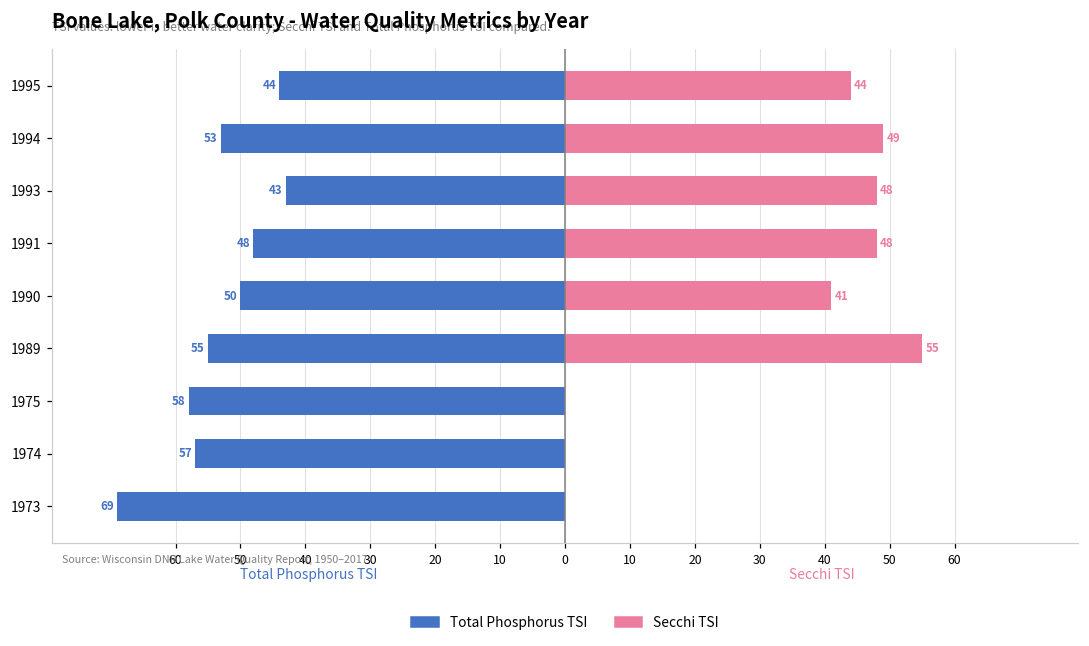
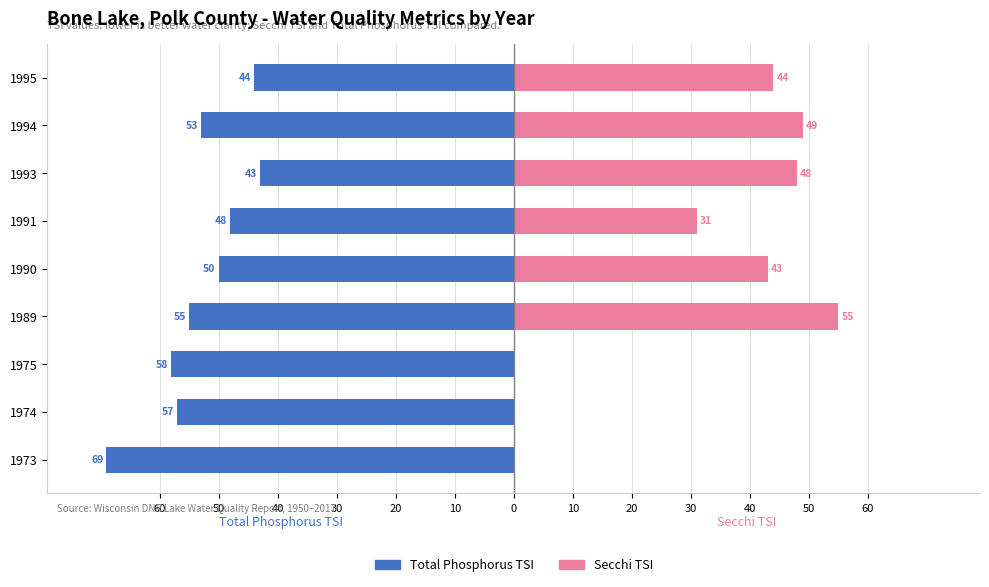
Secchi TSI, 1991: 48 -> 31
Secchi TSI, 1990: 41 -> 43
